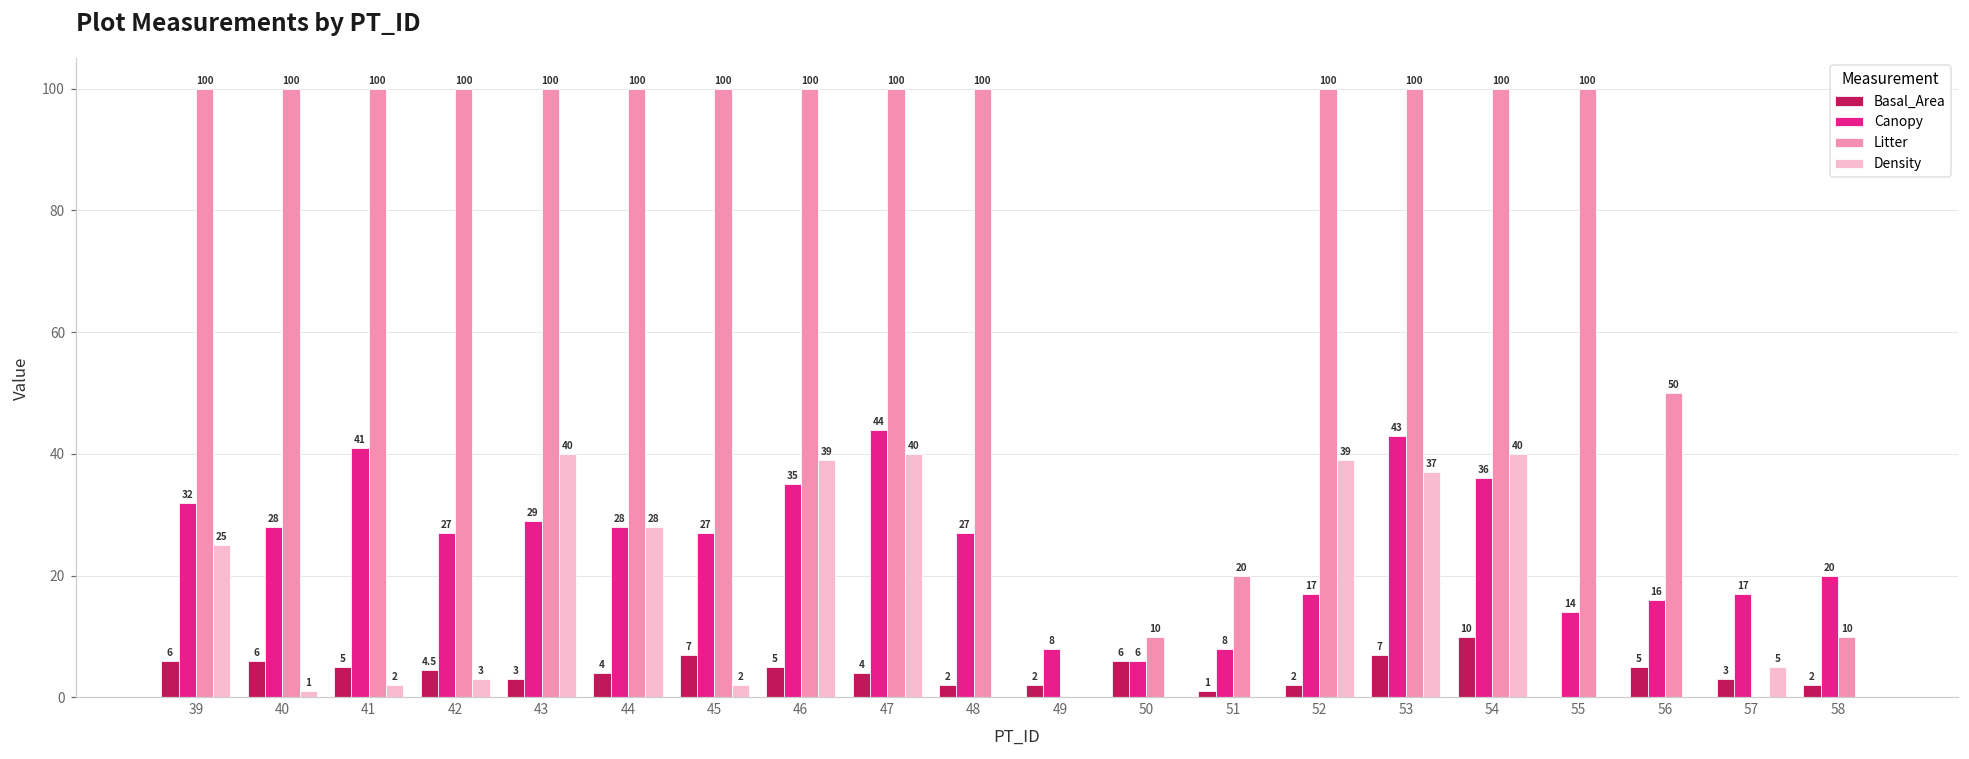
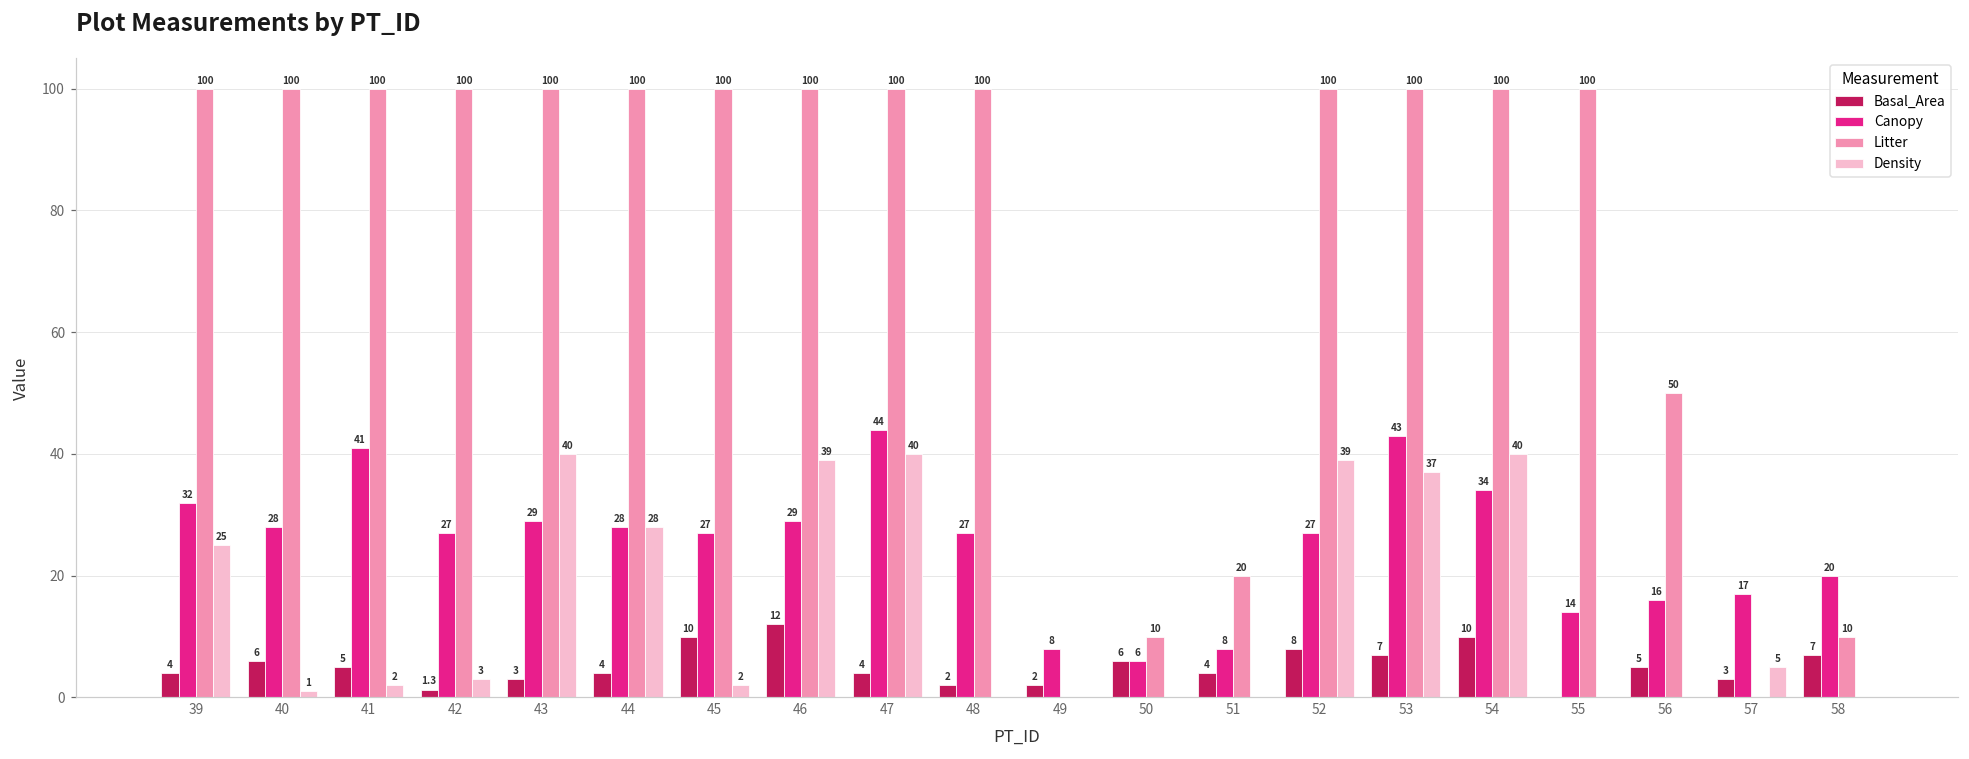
Basal_Area, 39: 6 -> 4
Basal_Area, 42: 4.5 -> 1.3
Basal_Area, 45: 7 -> 10
Basal_Area, 46: 5 -> 12
Canopy, 46: 35 -> 29
Basal_Area, 51: 1 -> 4
Basal_Area, 52: 2 -> 8
Canopy, 52: 17 -> 27
Canopy, 54: 36 -> 34
Basal_Area, 58: 2 -> 7
